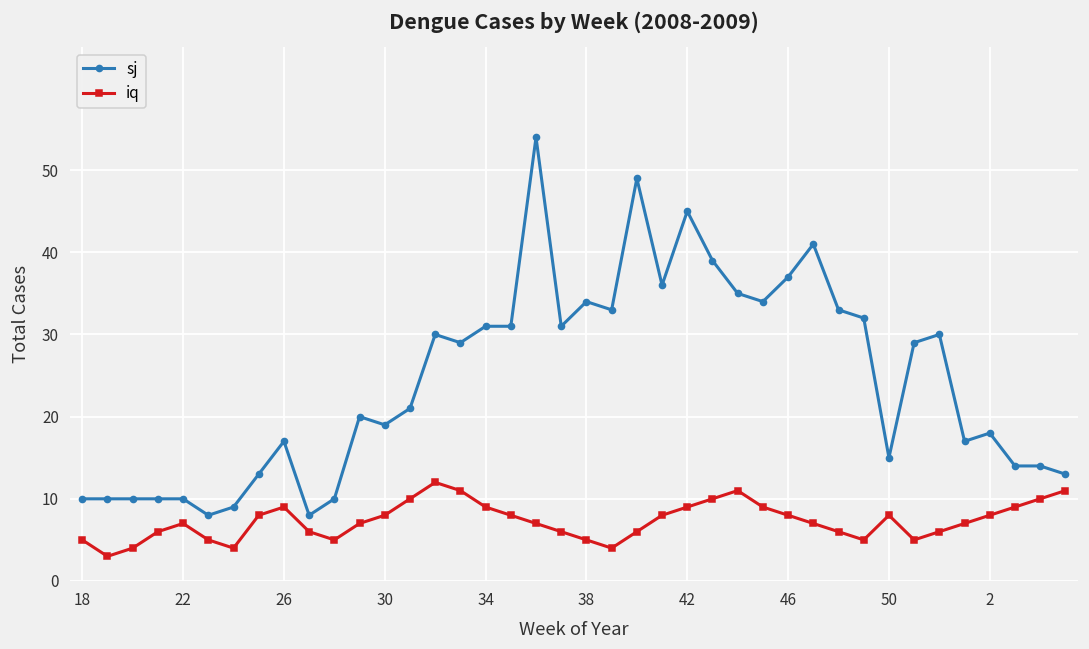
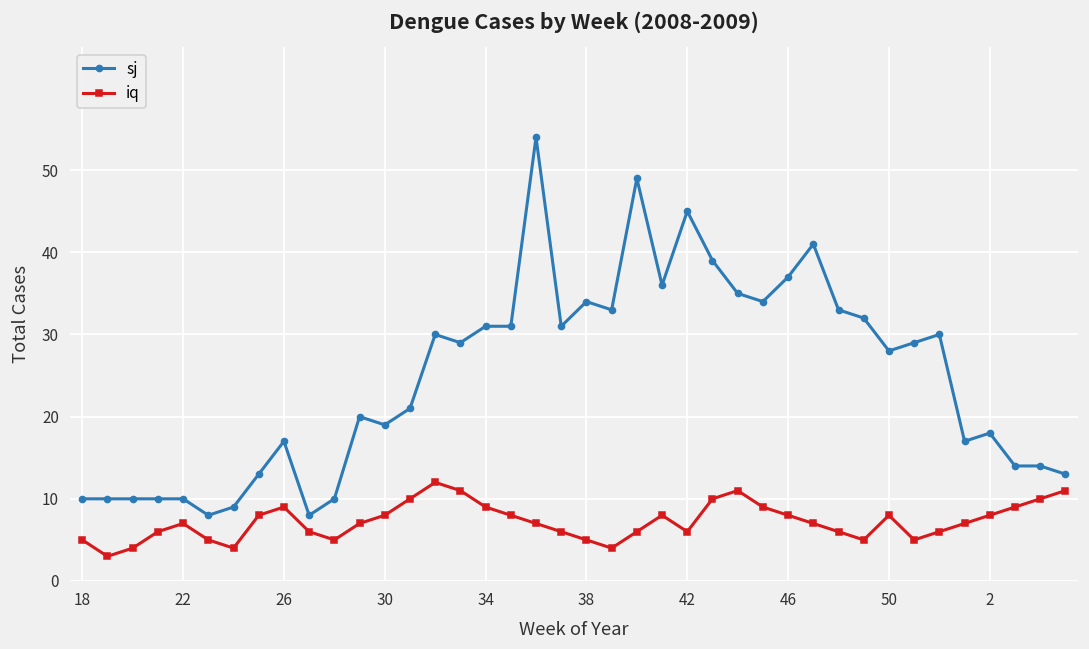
iq, 42: 9 -> 6
sj, 50: 15 -> 28
